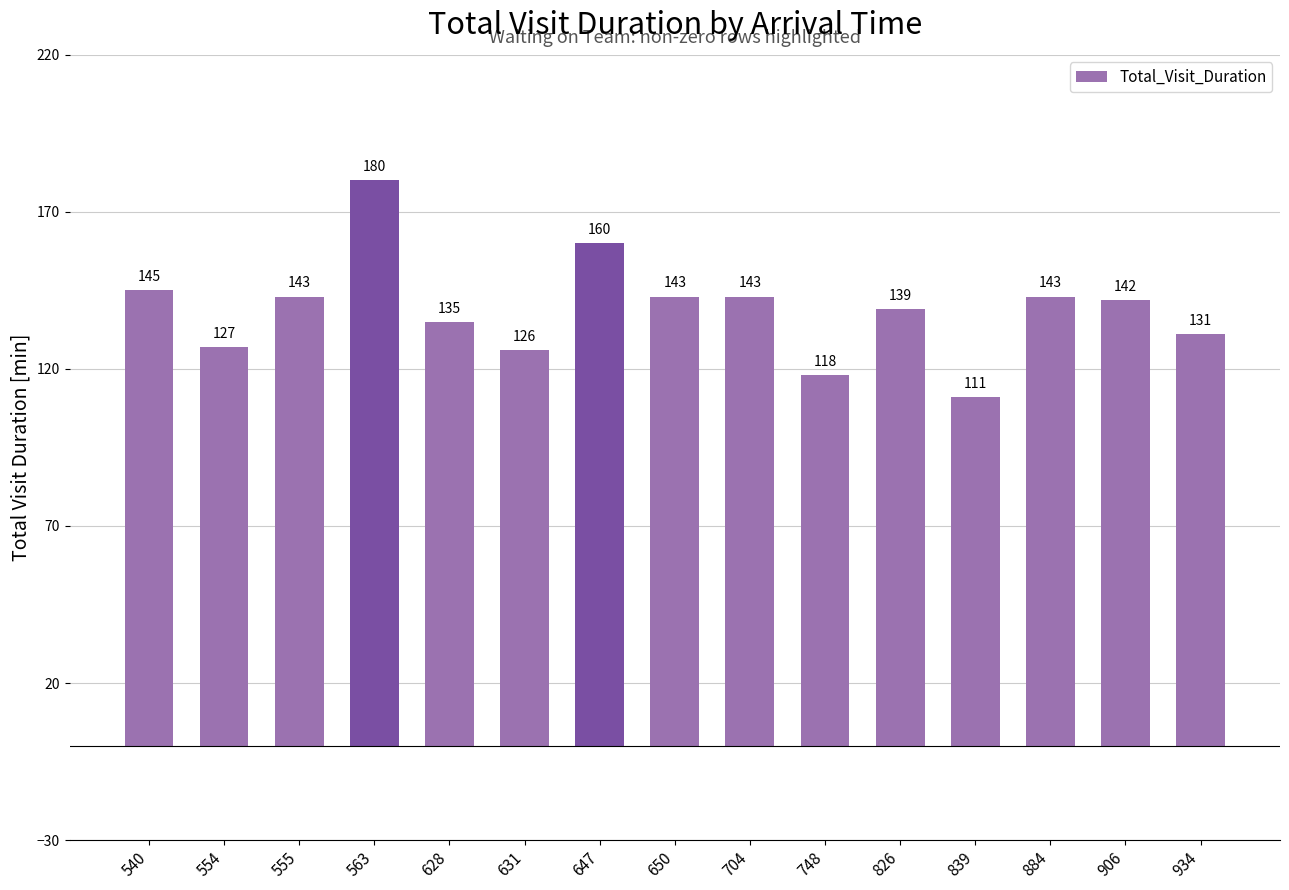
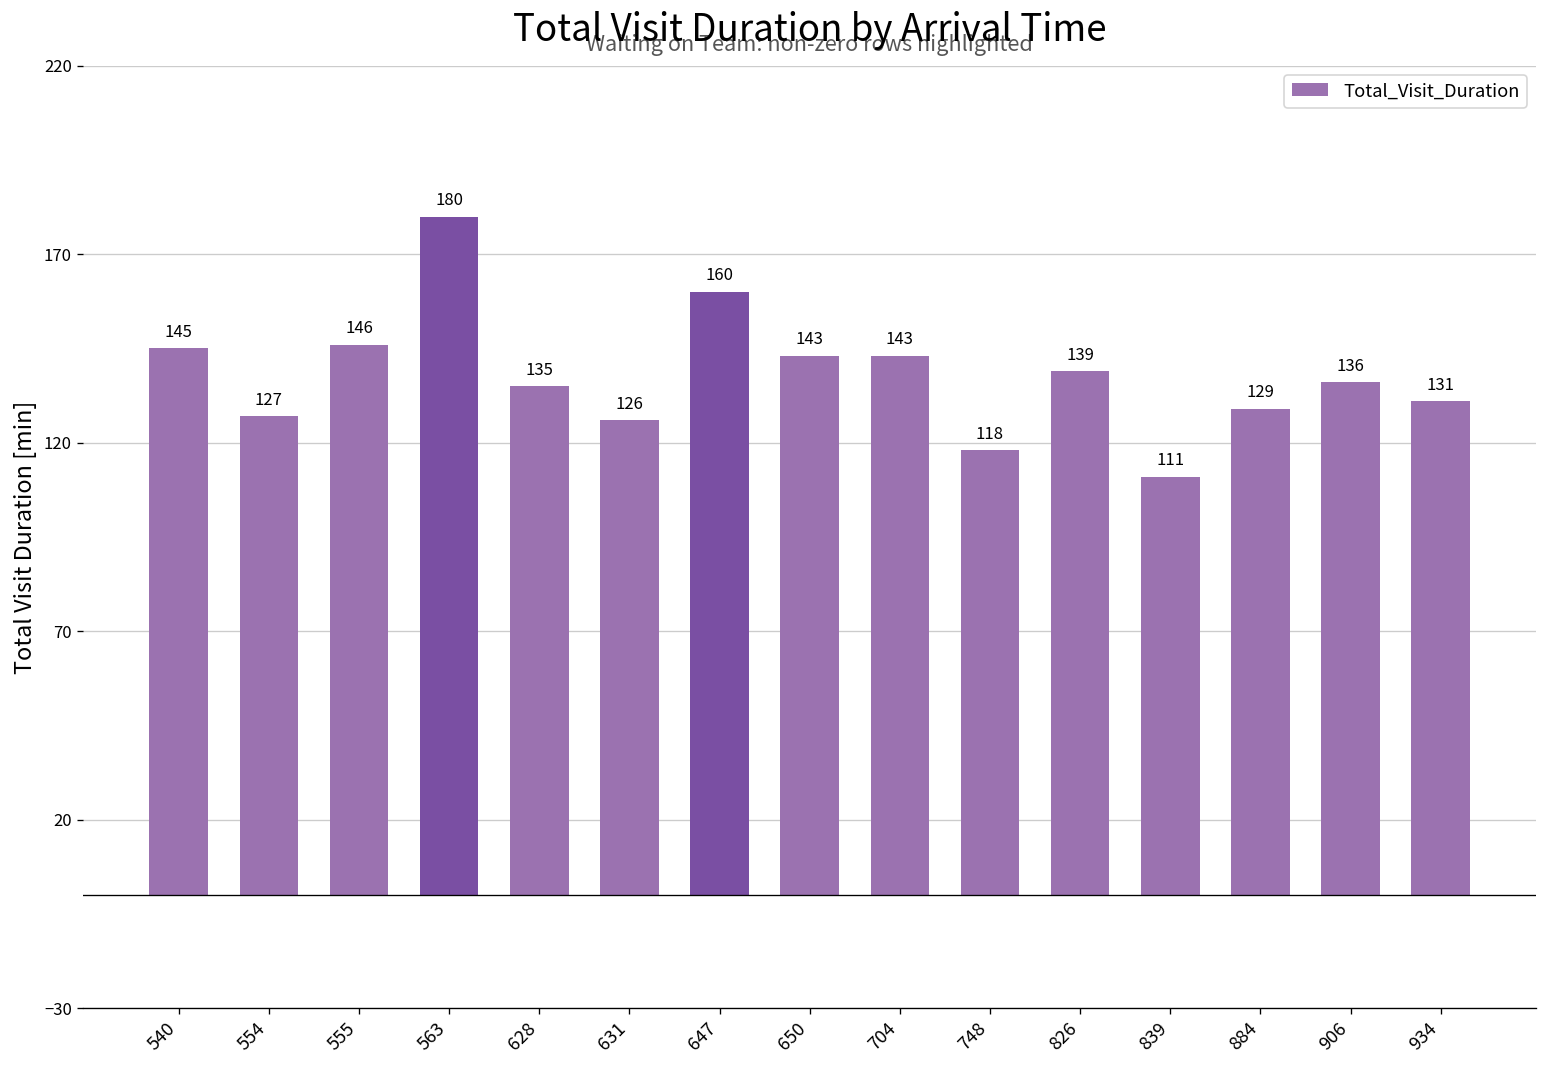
555: 143 -> 146
884: 143 -> 129
906: 142 -> 136
